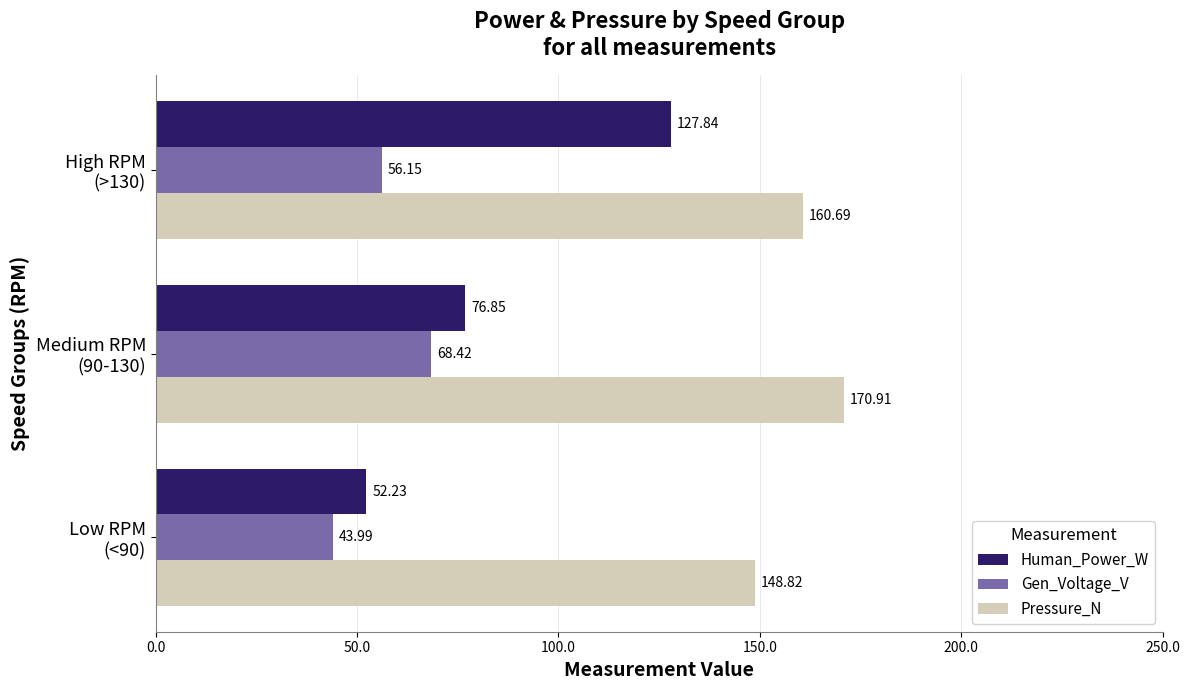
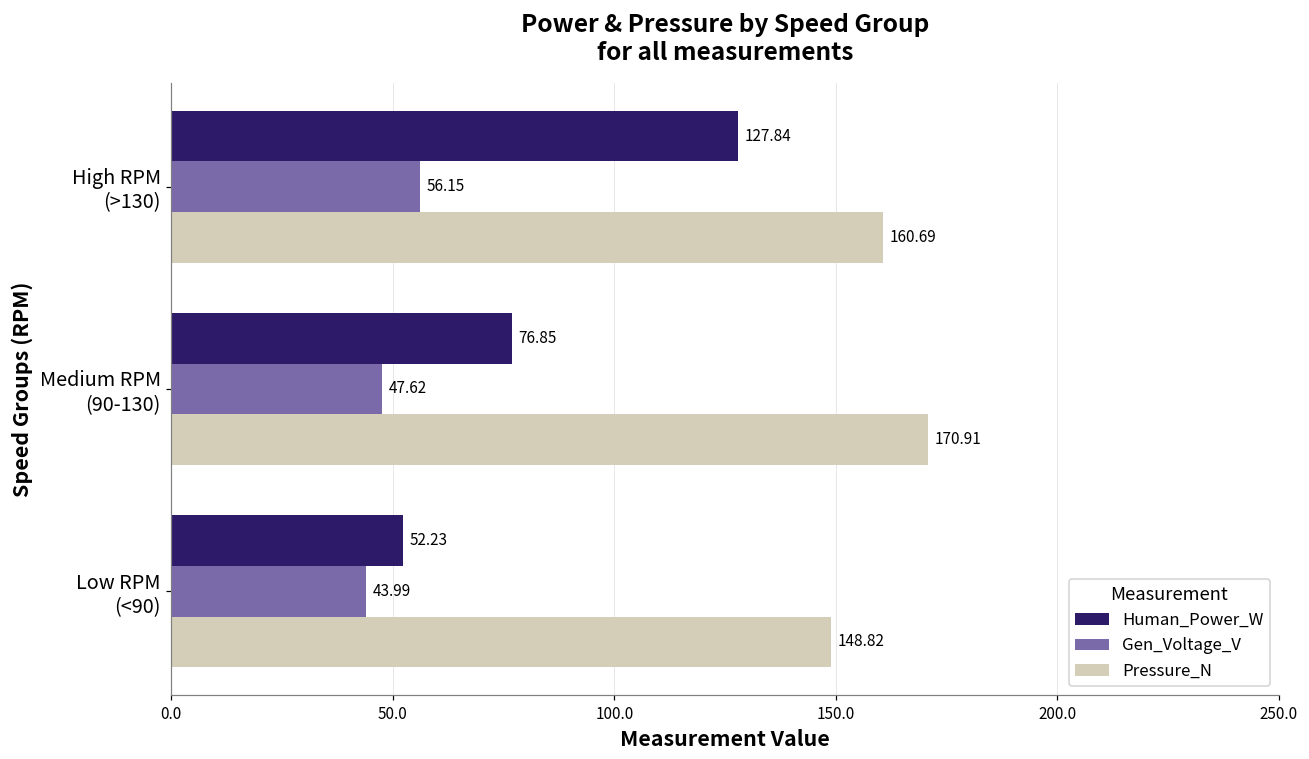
Gen_Voltage_V, Medium RPM (90-130): 68.42 -> 47.62
